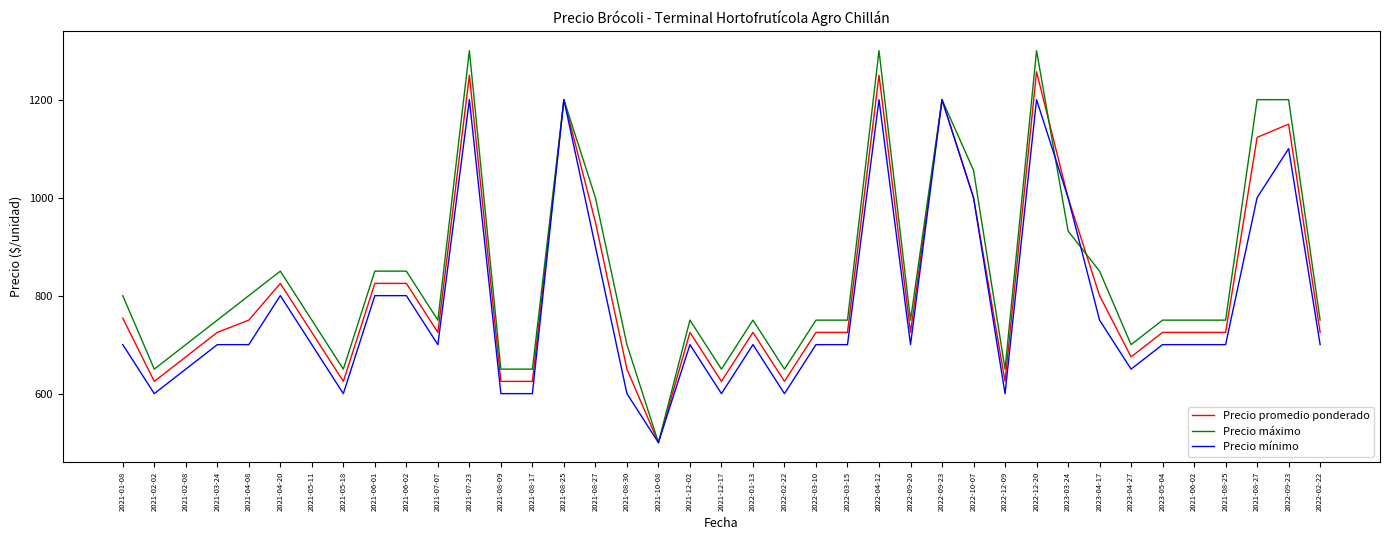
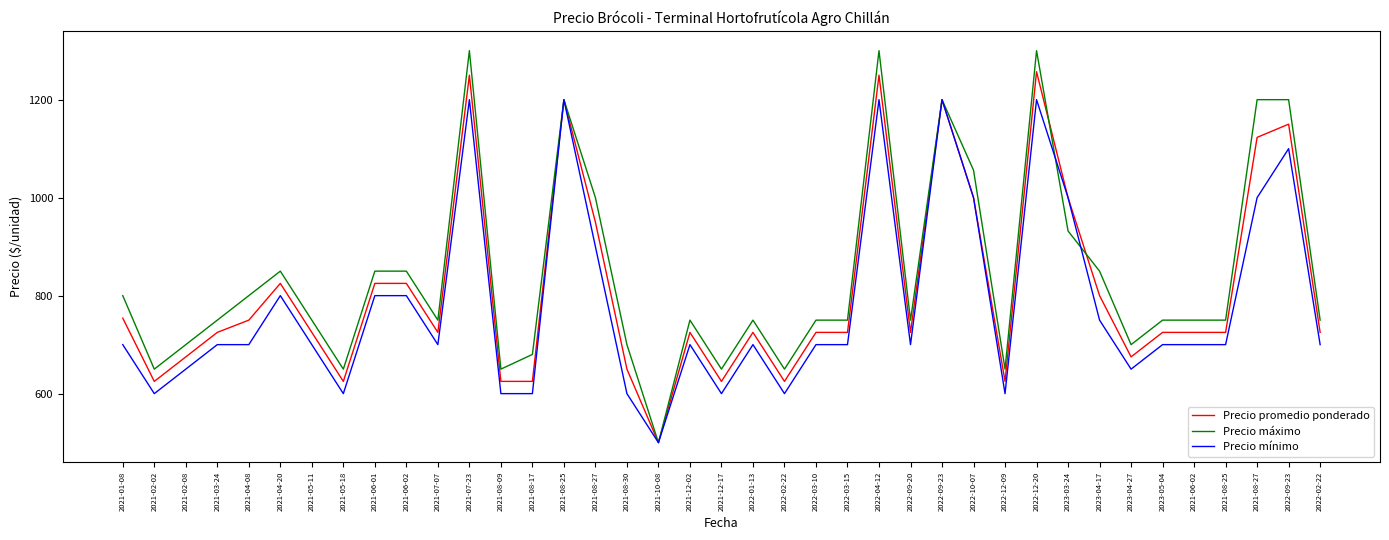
Precio máximo, 2021-08-17: 650 -> 680
